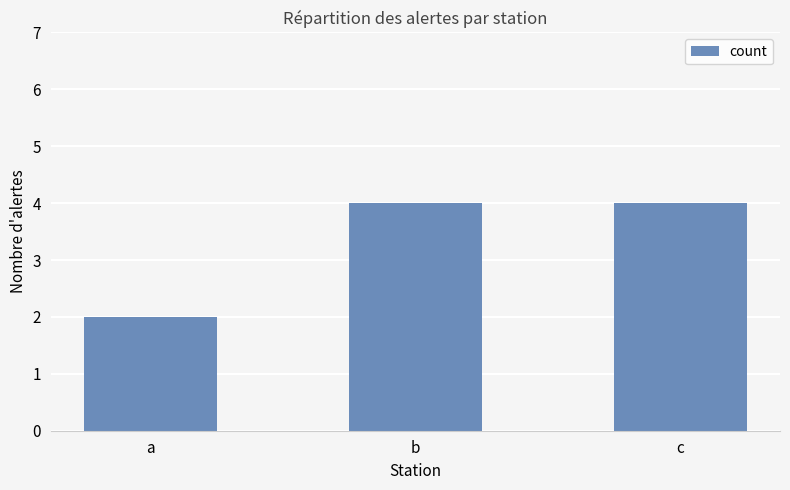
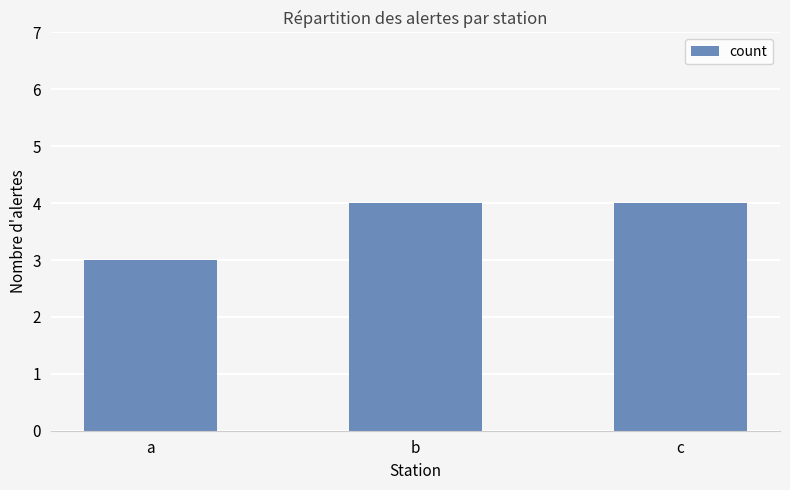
a: 2 -> 3
